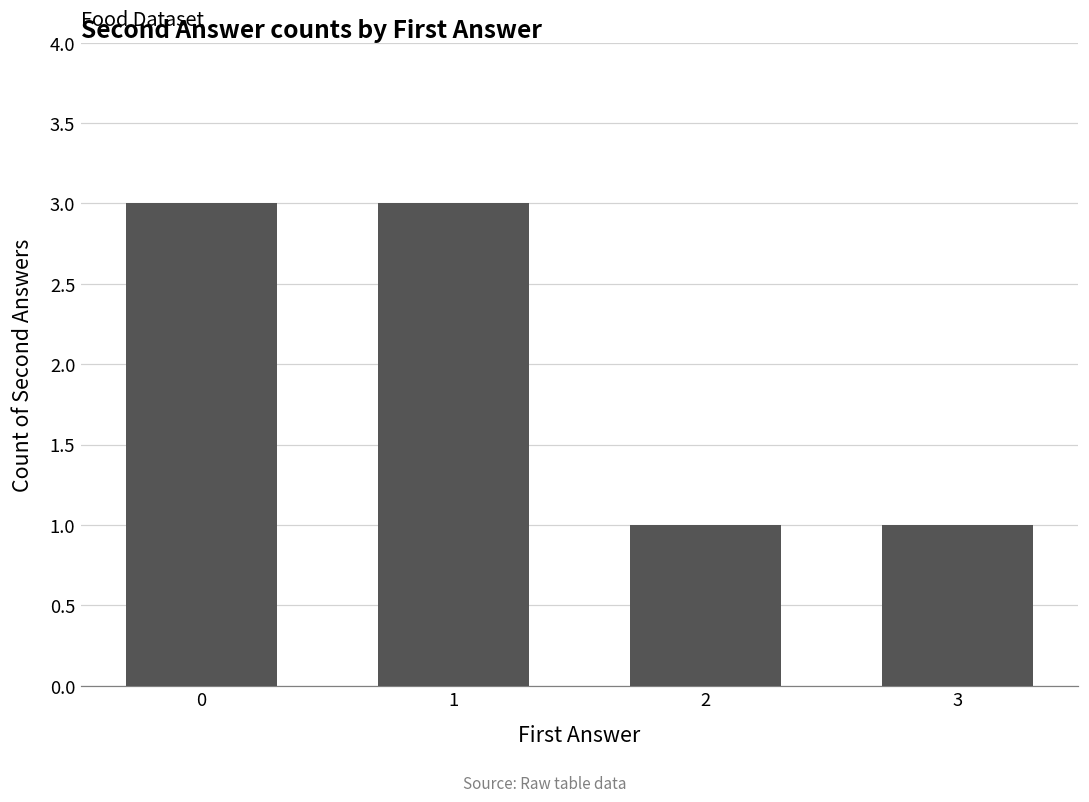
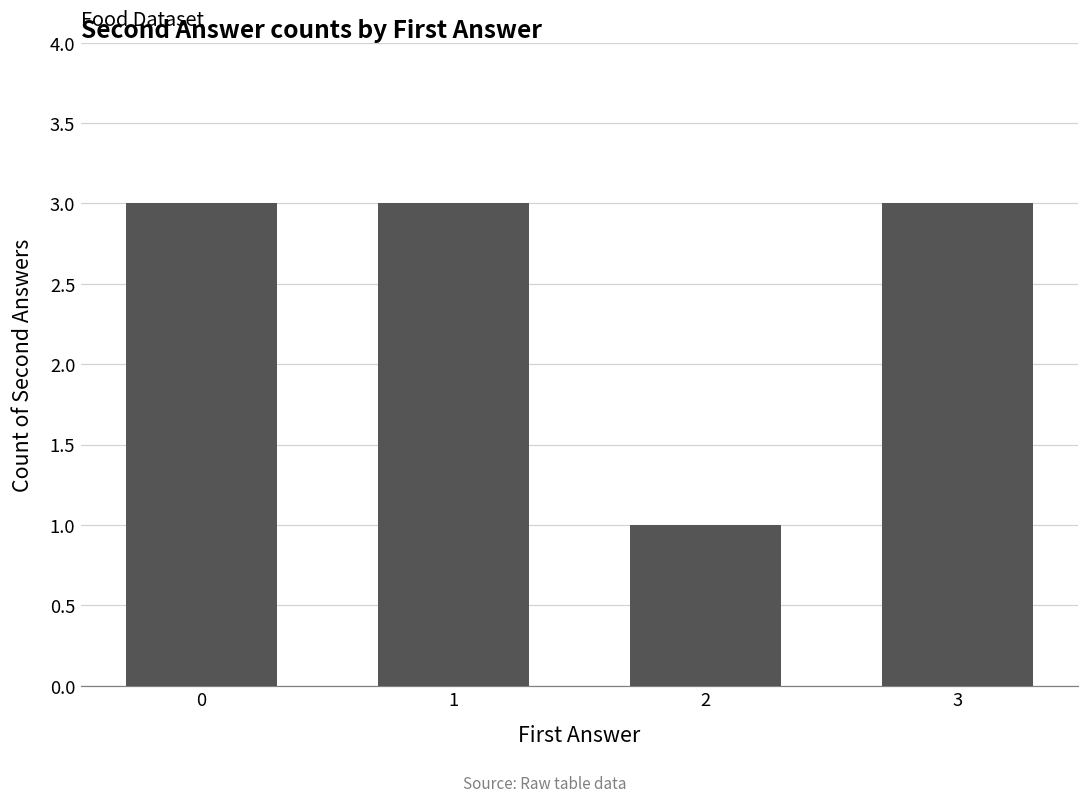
3: 1 -> 3
